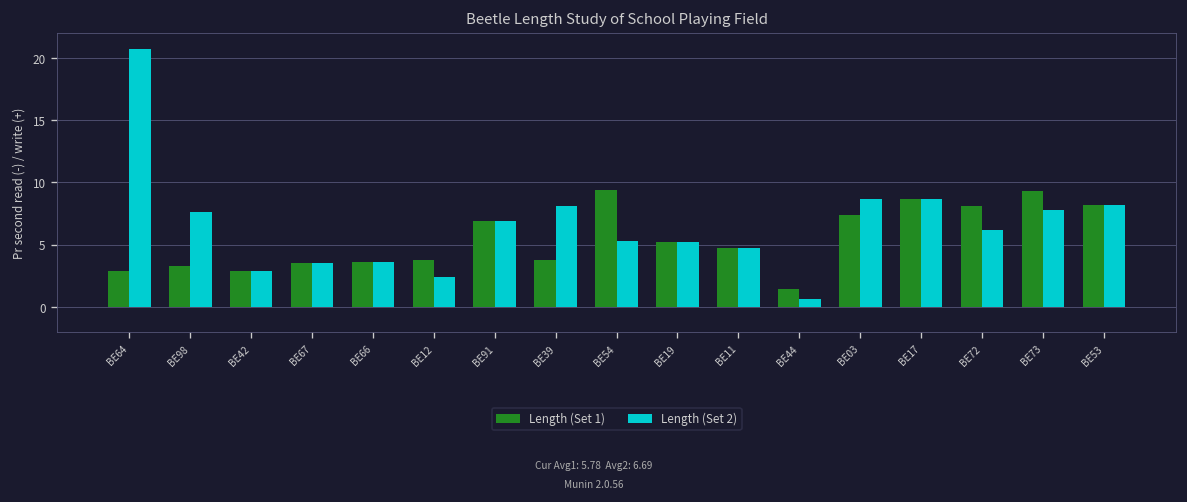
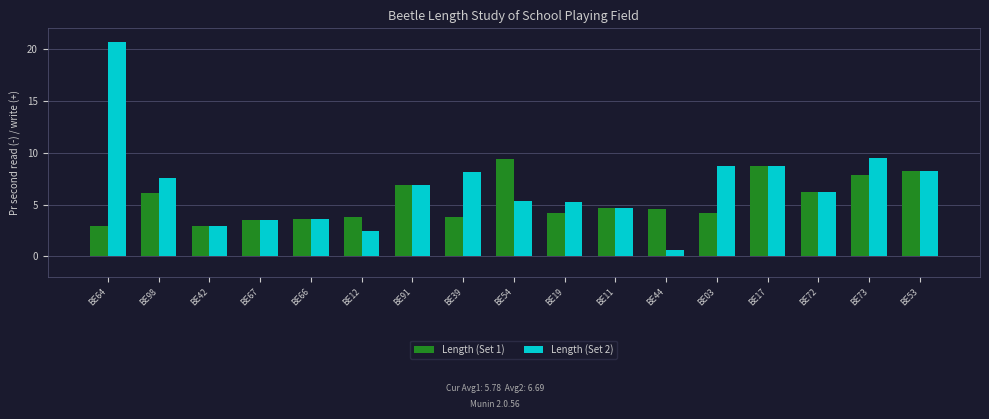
Length (Set 1), BE98: 3.3 -> 6.1
Length (Set 1), BE19: 5.2 -> 4.2
Length (Set 1), BE44: 1.4 -> 4.6
Length (Set 1), BE03: 7.4 -> 4.2
Length (Set 1), BE72: 8.1 -> 6.2
Length (Set 1), BE73: 9.3 -> 7.8
Length (Set 2), BE73: 7.8 -> 9.5
